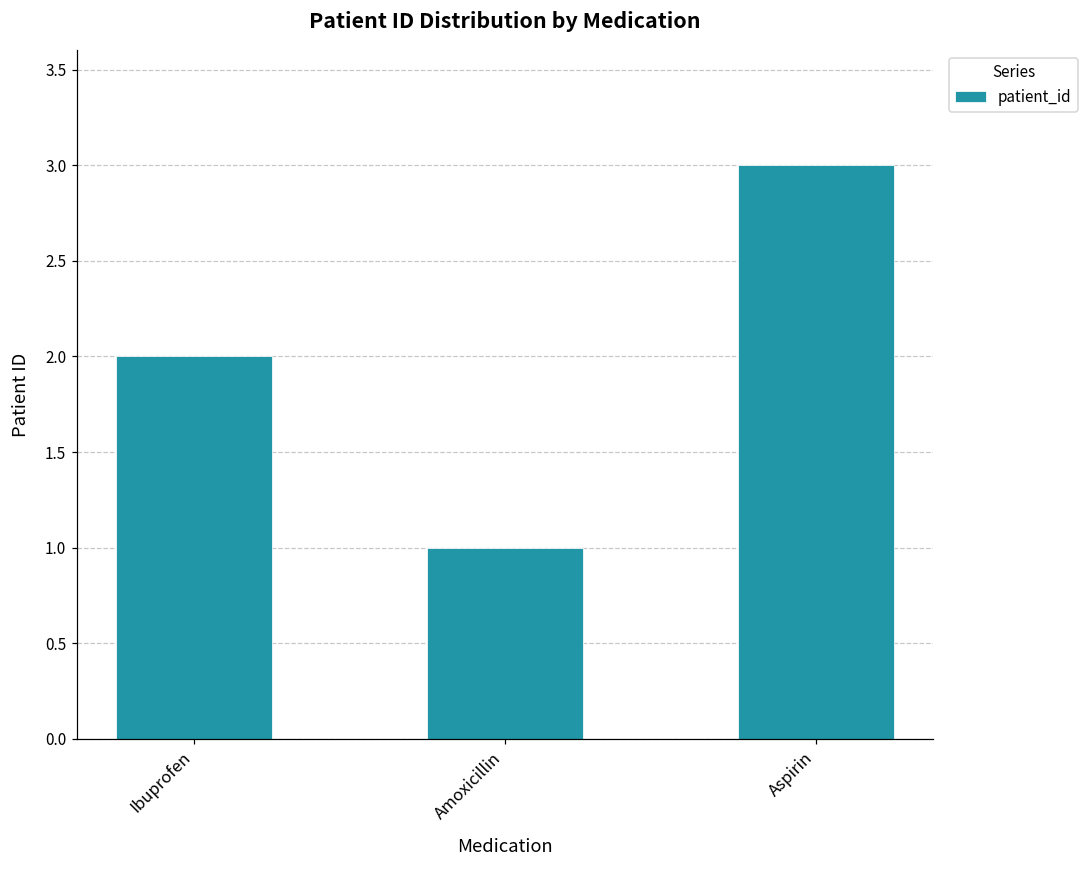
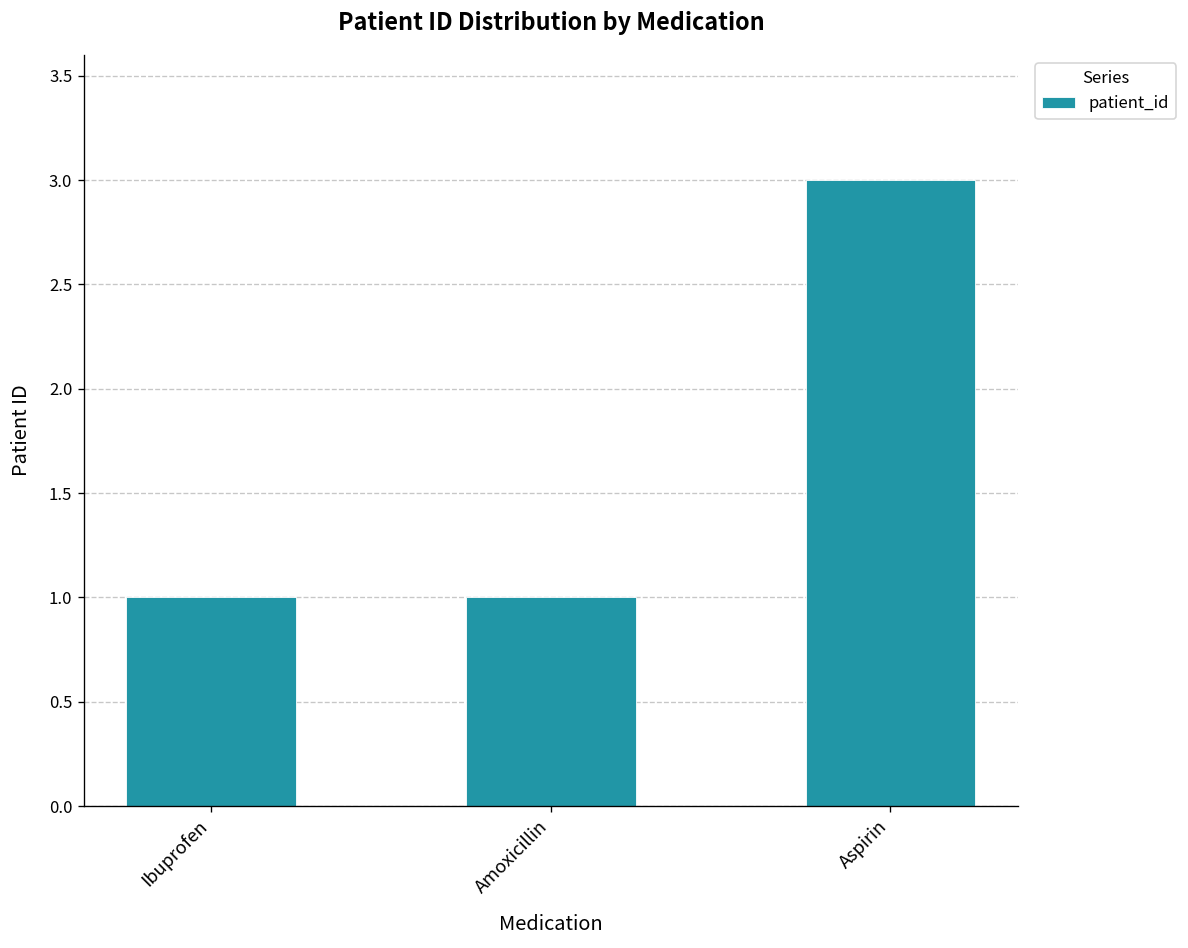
Ibuprofen: 2 -> 1
